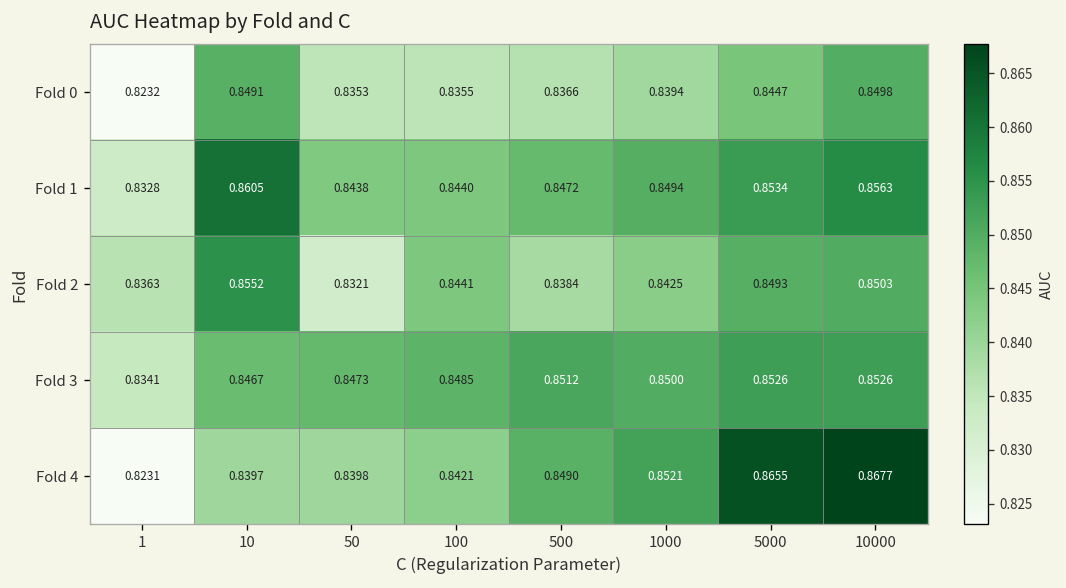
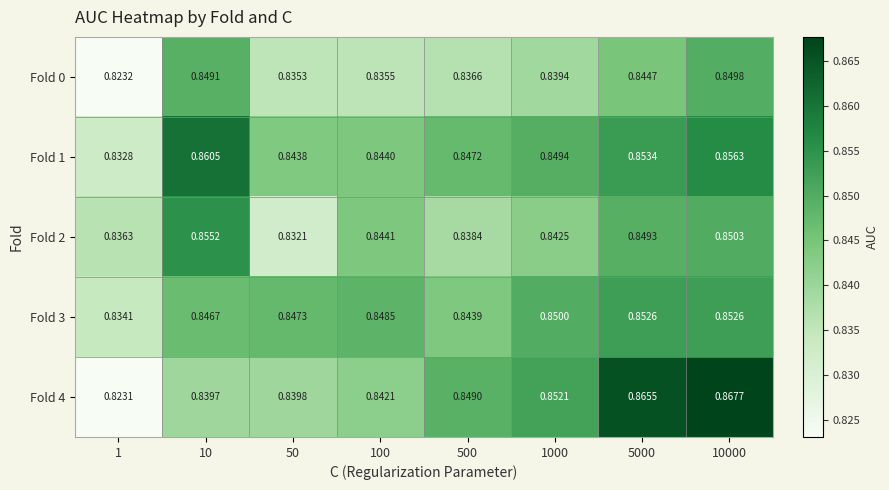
Fold 3, 500: 0.8512 -> 0.8439
